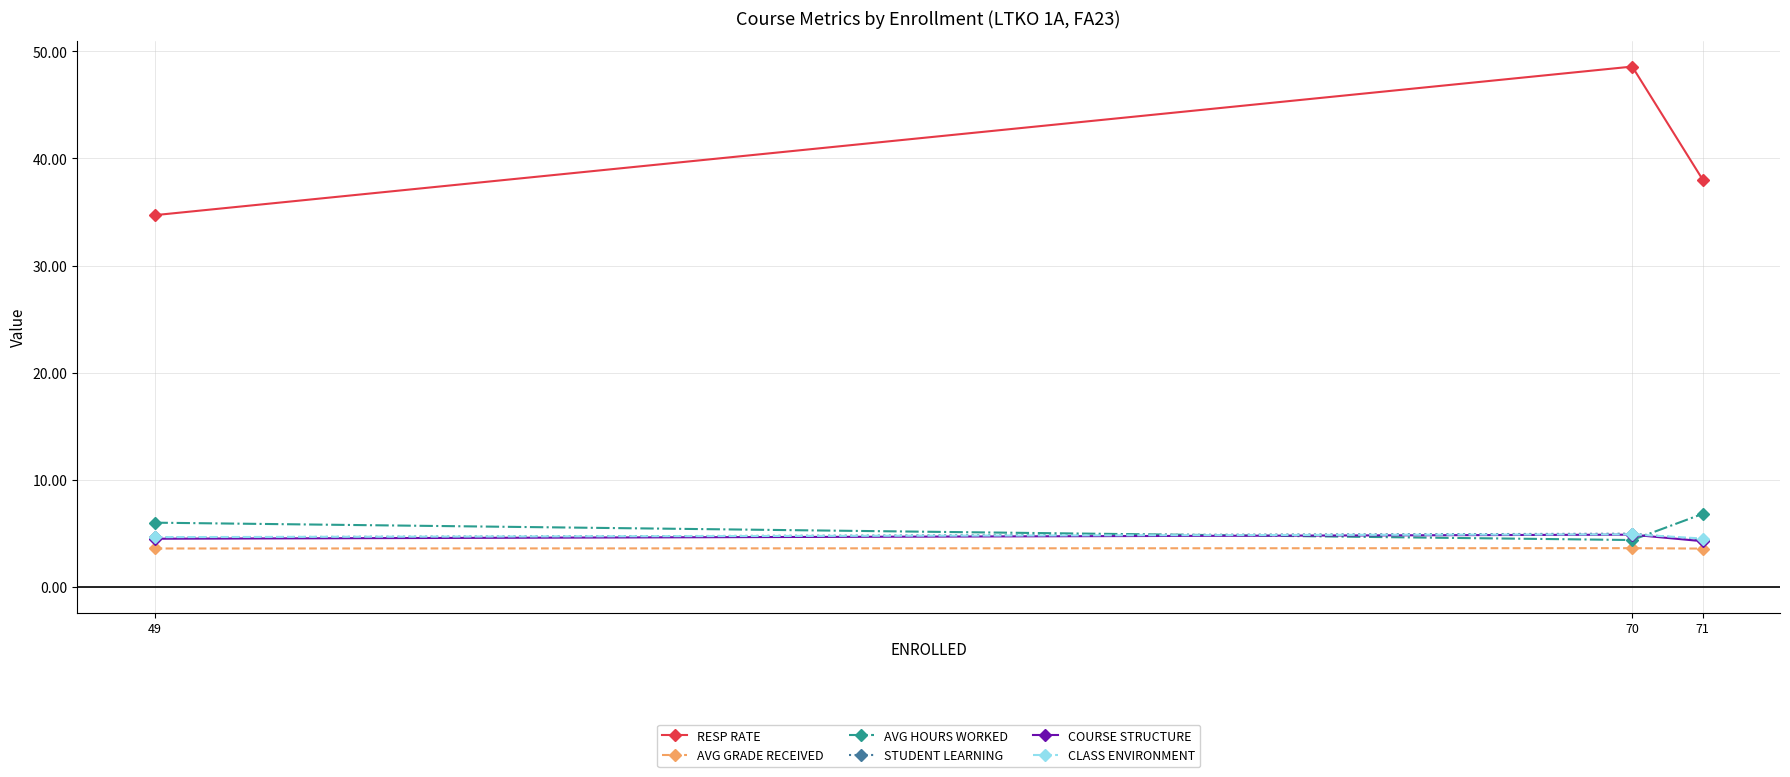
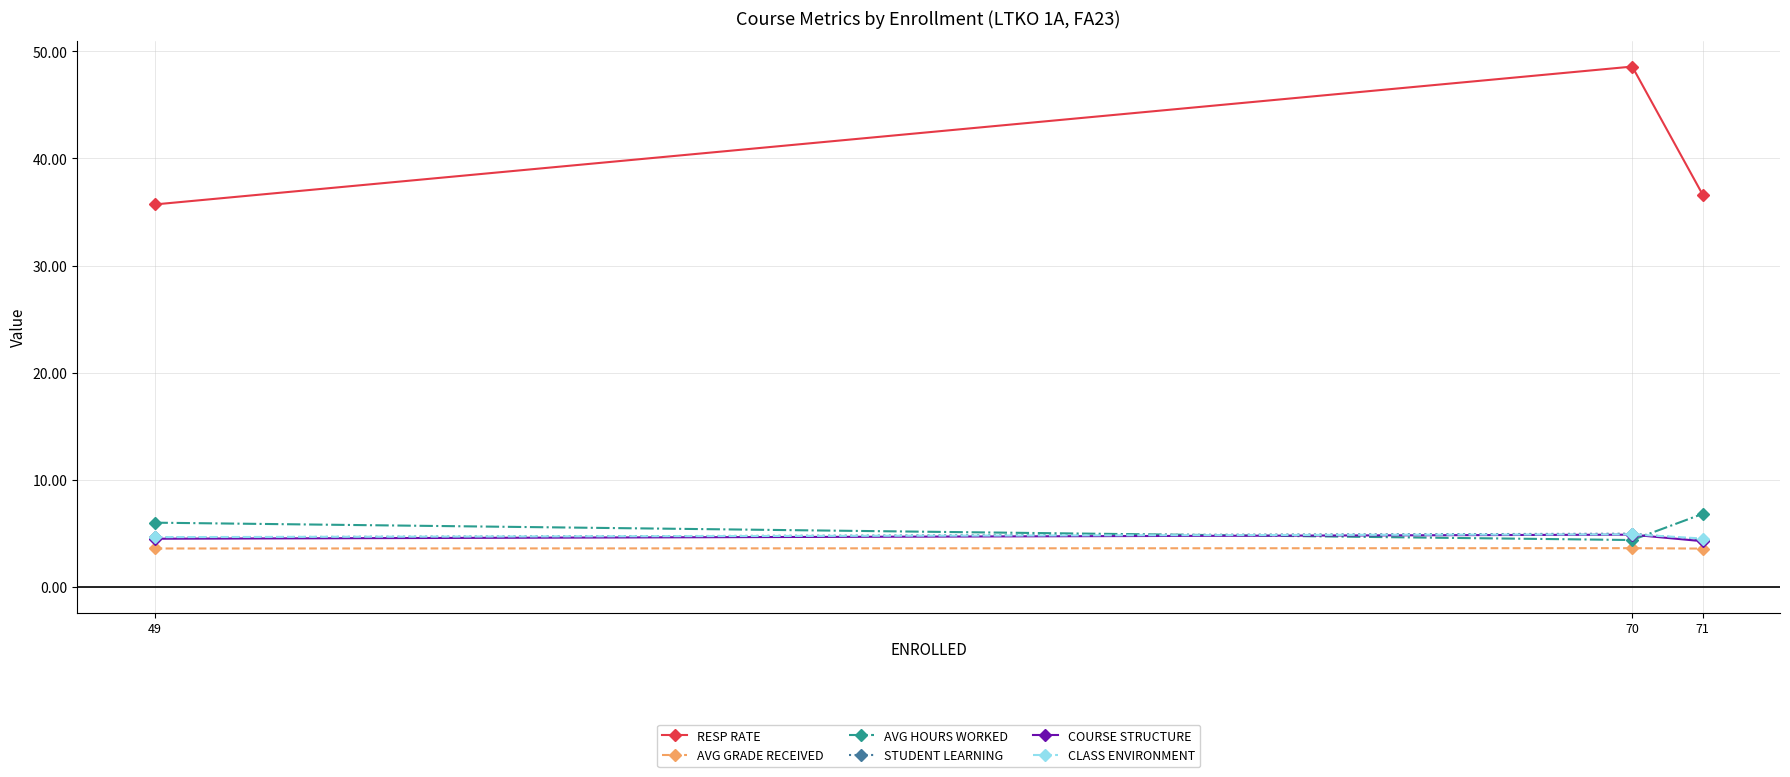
RESP RATE, 49: 34.7 -> 35.7
RESP RATE, 71: 38.0 -> 36.6
